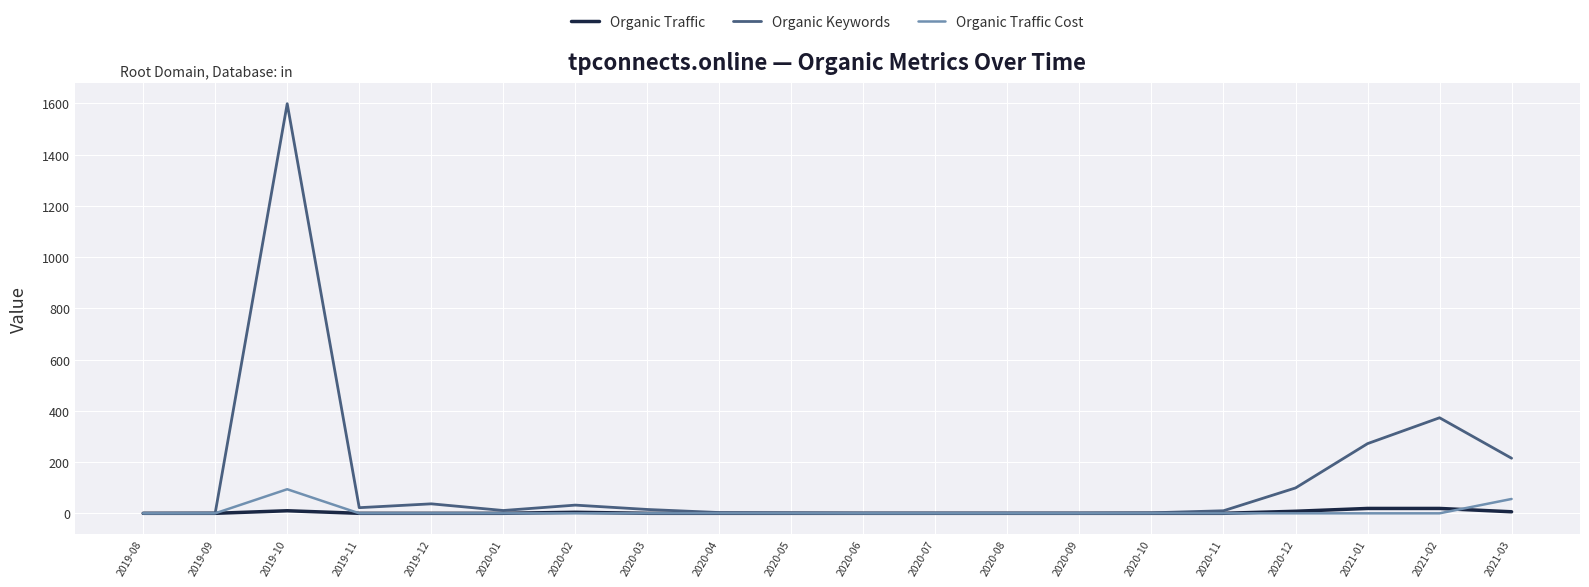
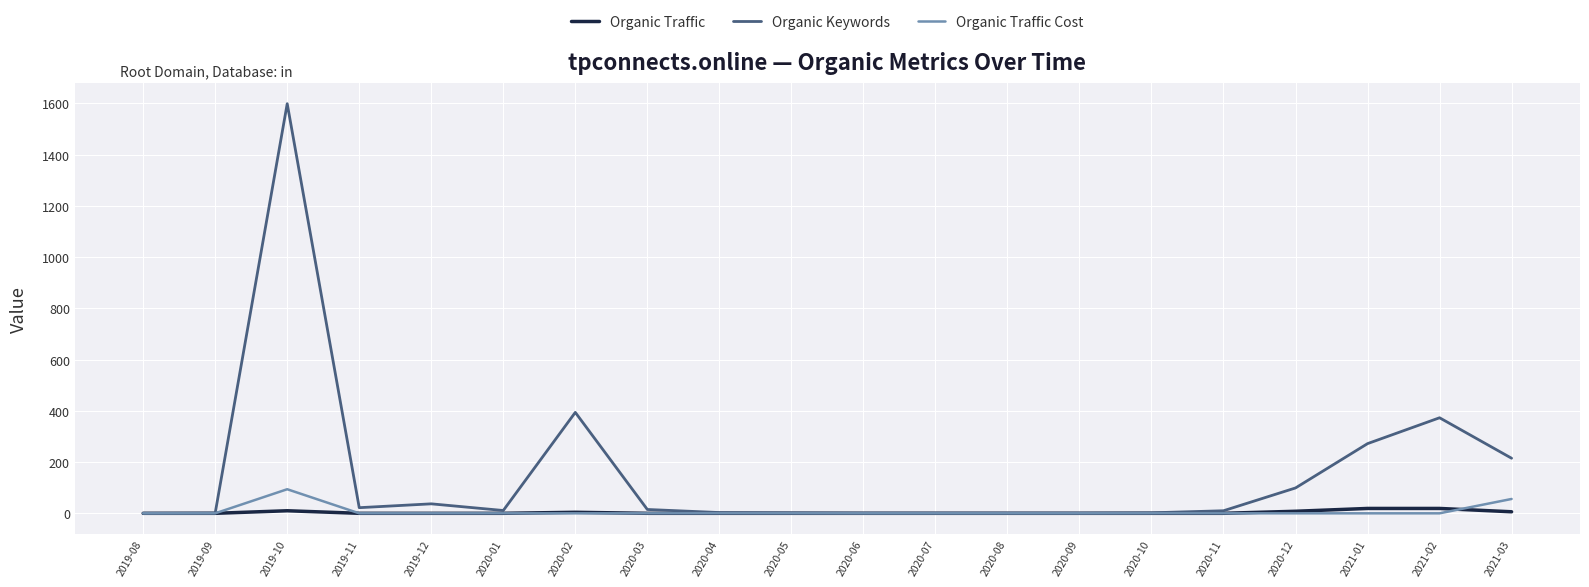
Organic Keywords, 2020-02: 30 -> 390
